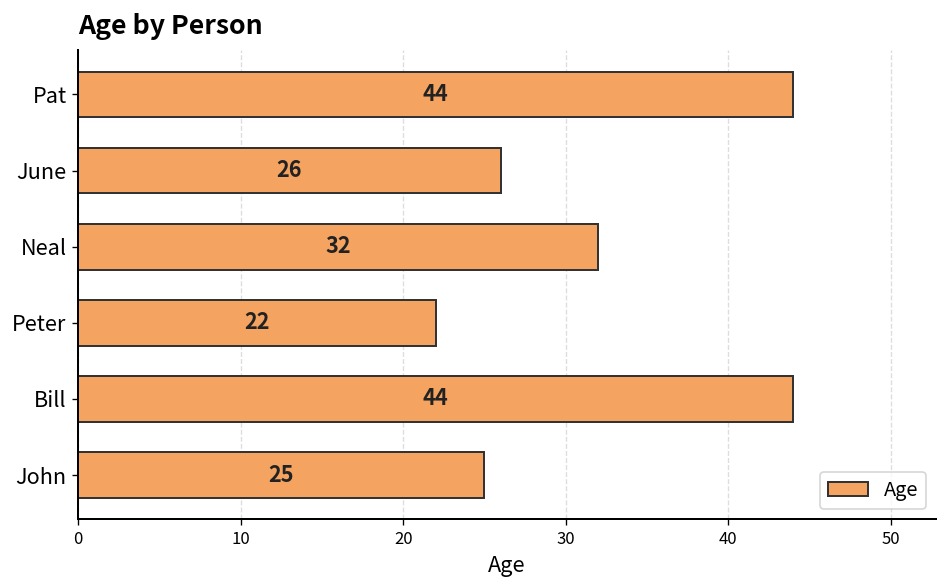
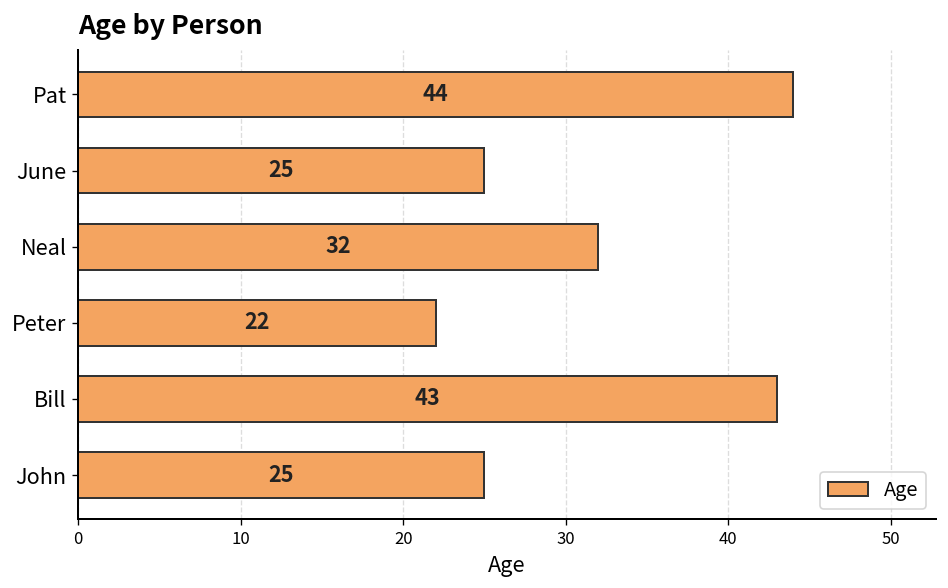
June: 26 -> 25
Bill: 44 -> 43
